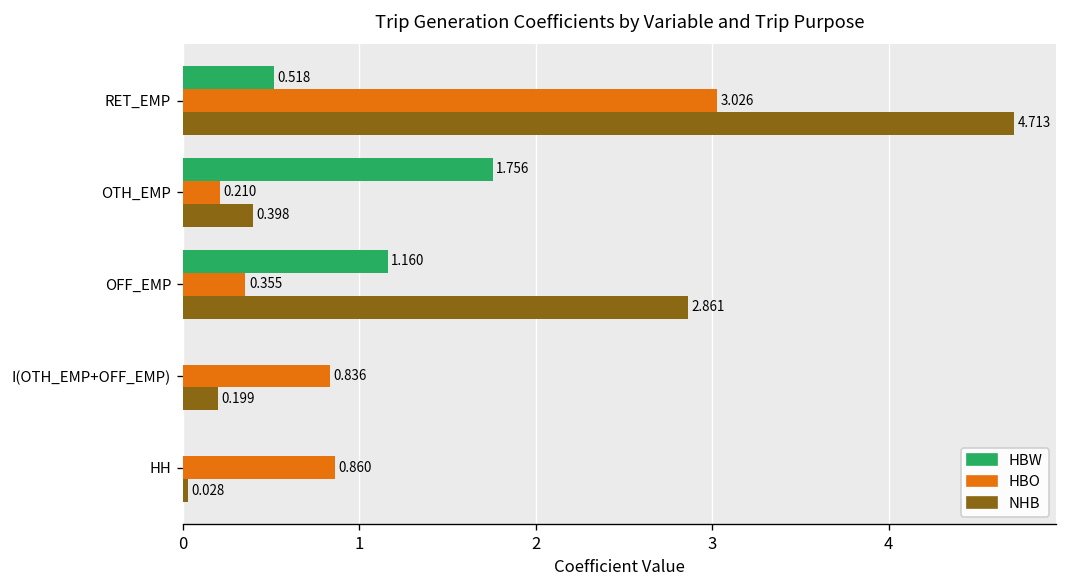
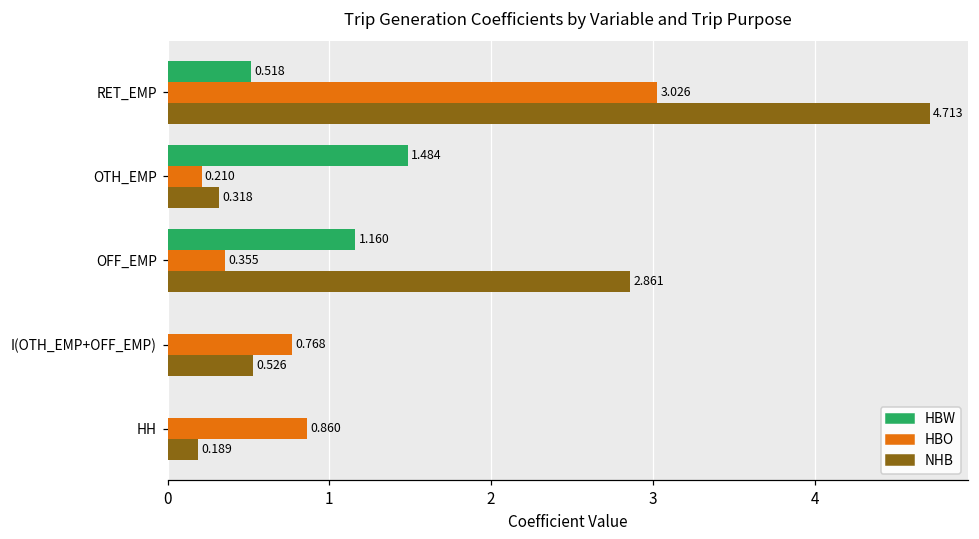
HBW, OTH_EMP: 1.756 -> 1.484
NHB, OTH_EMP: 0.398 -> 0.318
HBO, I(OTH_EMP+OFF_EMP): 0.836 -> 0.768
NHB, I(OTH_EMP+OFF_EMP): 0.199 -> 0.526
NHB, HH: 0.028 -> 0.189
